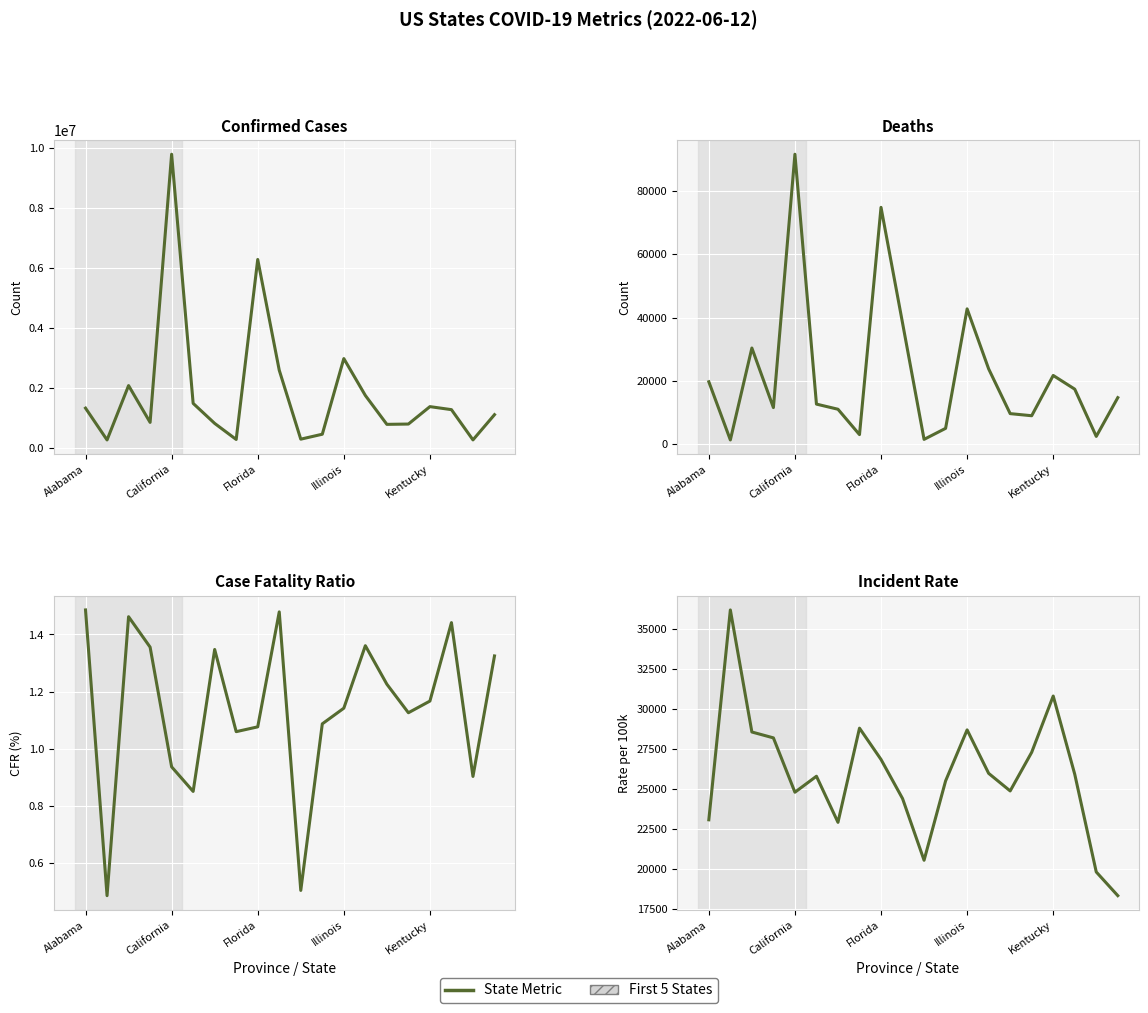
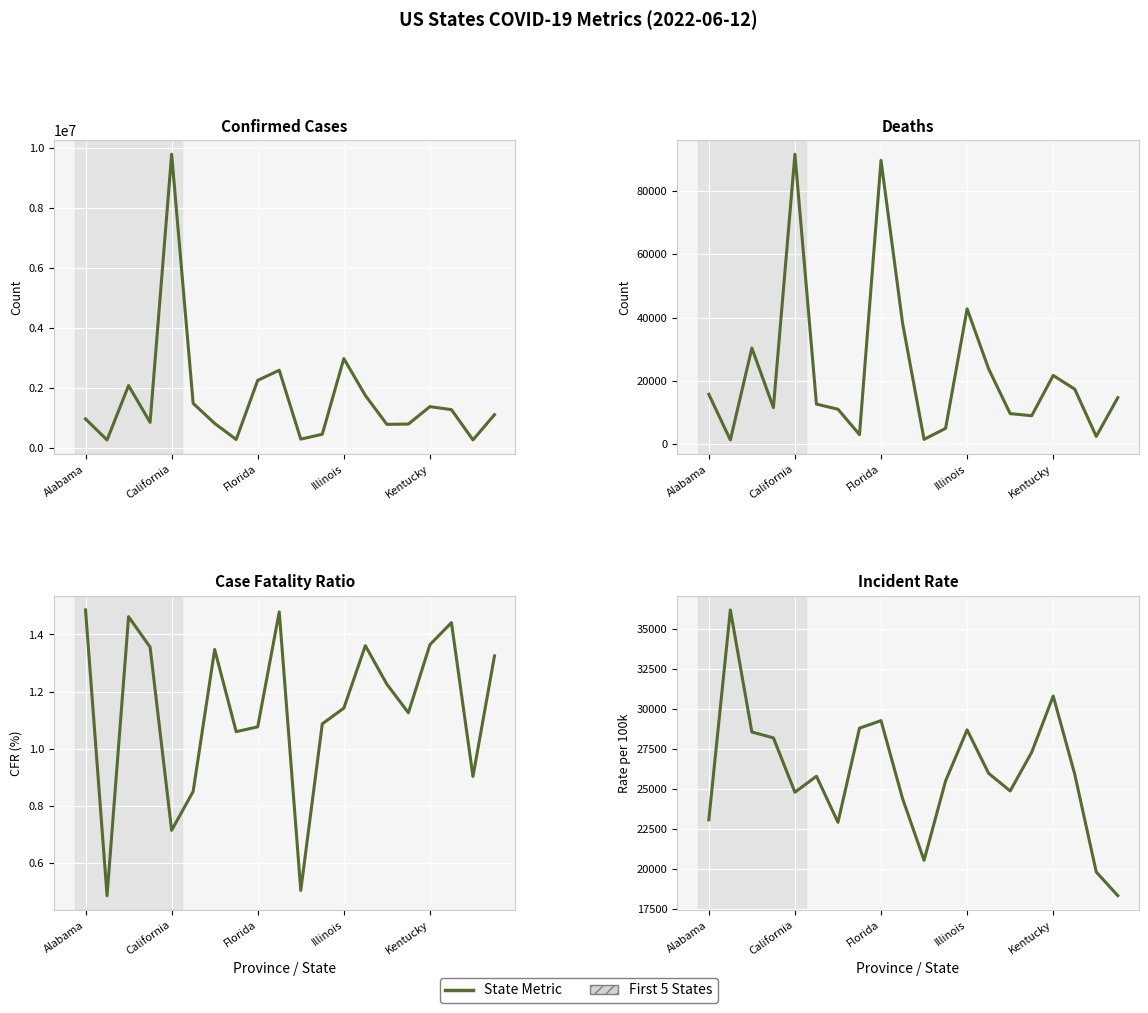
Confirmed Cases, Alabama: 1300000 -> 1000000
Confirmed Cases, Florida: 6300000 -> 2300000
Deaths, Alabama: 20000 -> 16000
Deaths, Florida: 75000 -> 90000
Case Fatality Ratio, California: 0.94 -> 0.71
Case Fatality Ratio, Kentucky: 1.17 -> 1.36
Incident Rate, Florida: 26800 -> 29200
